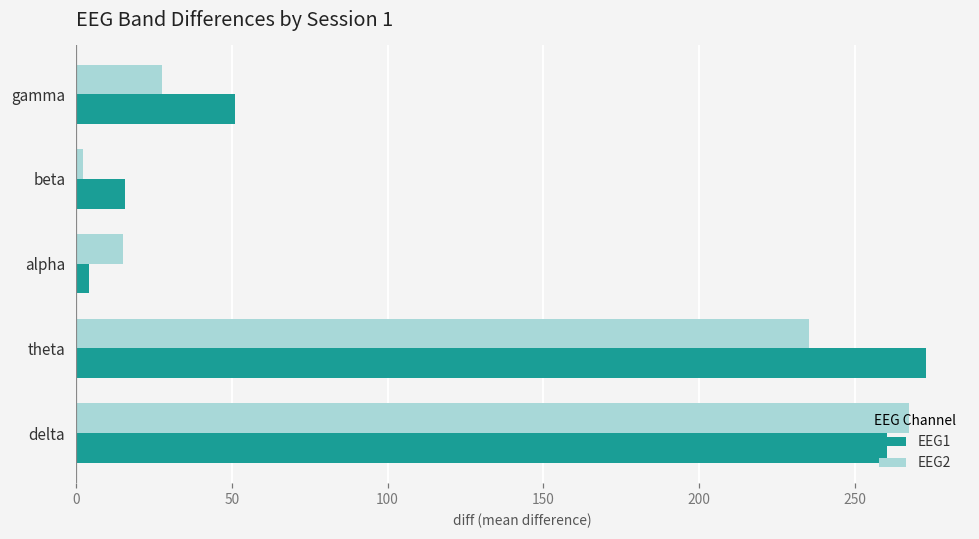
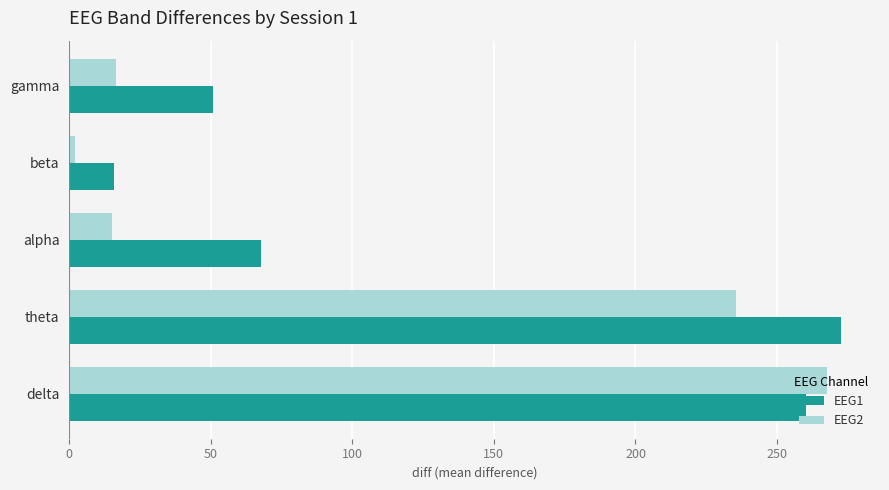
EEG2, gamma: 28 -> 16
EEG1, alpha: 4 -> 68
